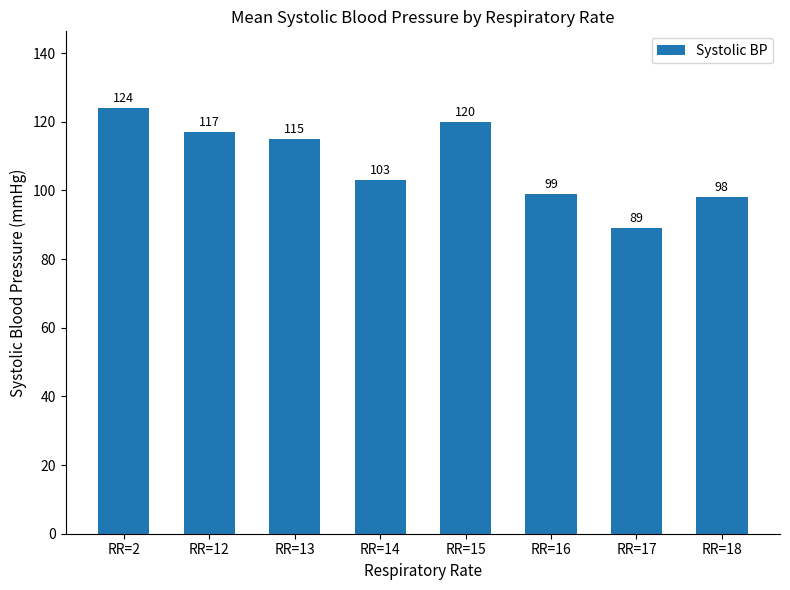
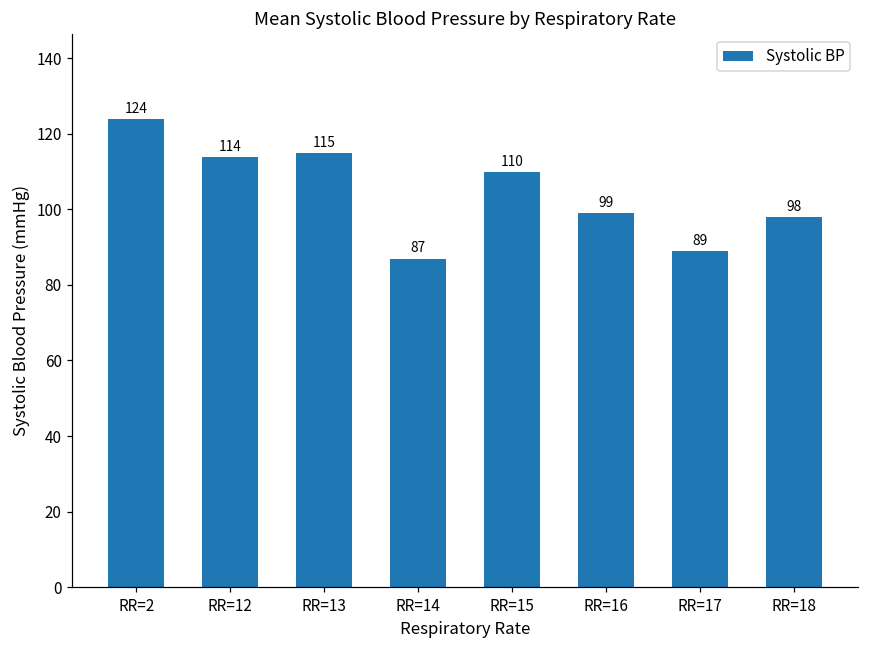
RR=12: 117 -> 114
RR=14: 103 -> 87
RR=15: 120 -> 110
